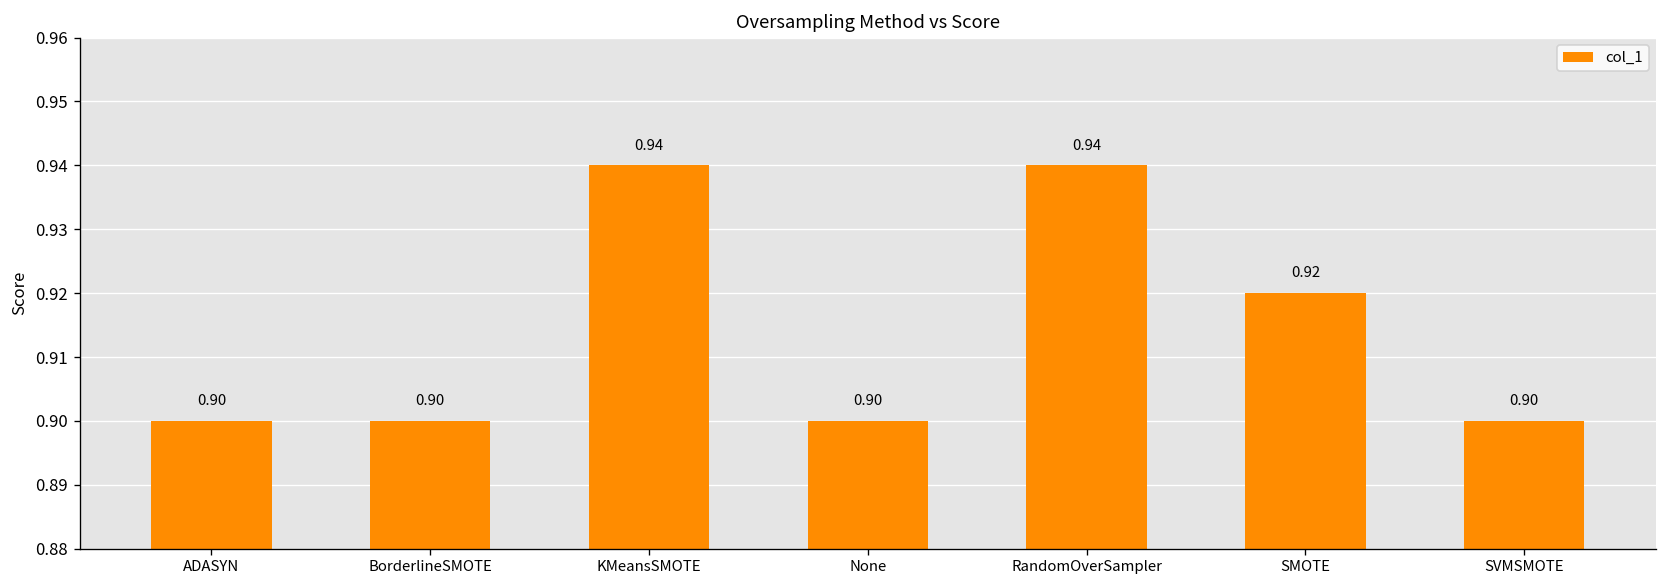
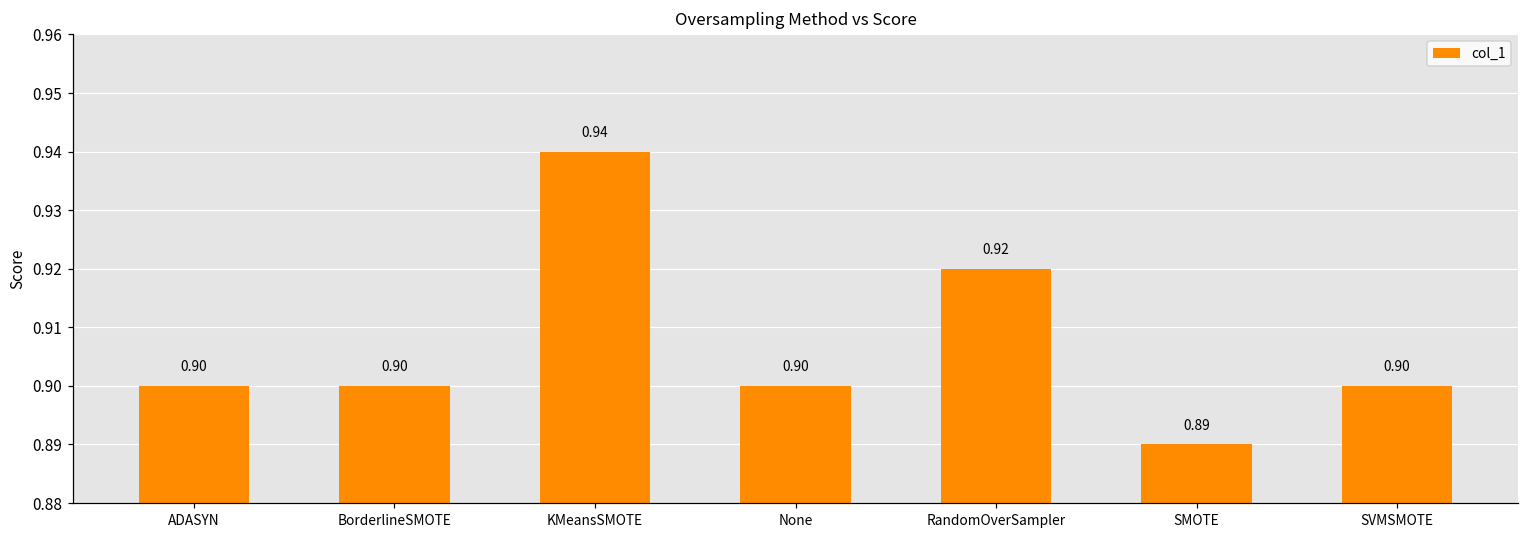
RandomOverSampler: 0.94 -> 0.92
SMOTE: 0.92 -> 0.89
